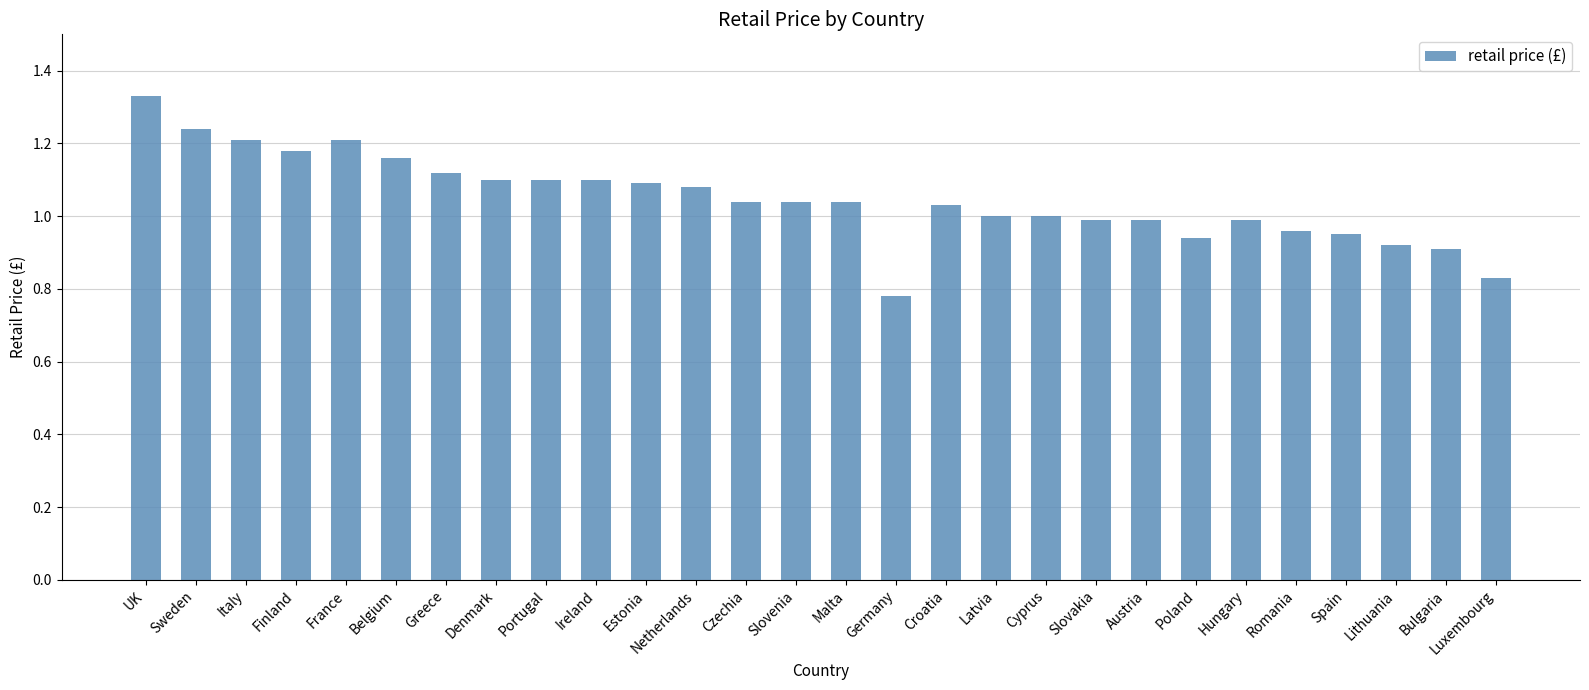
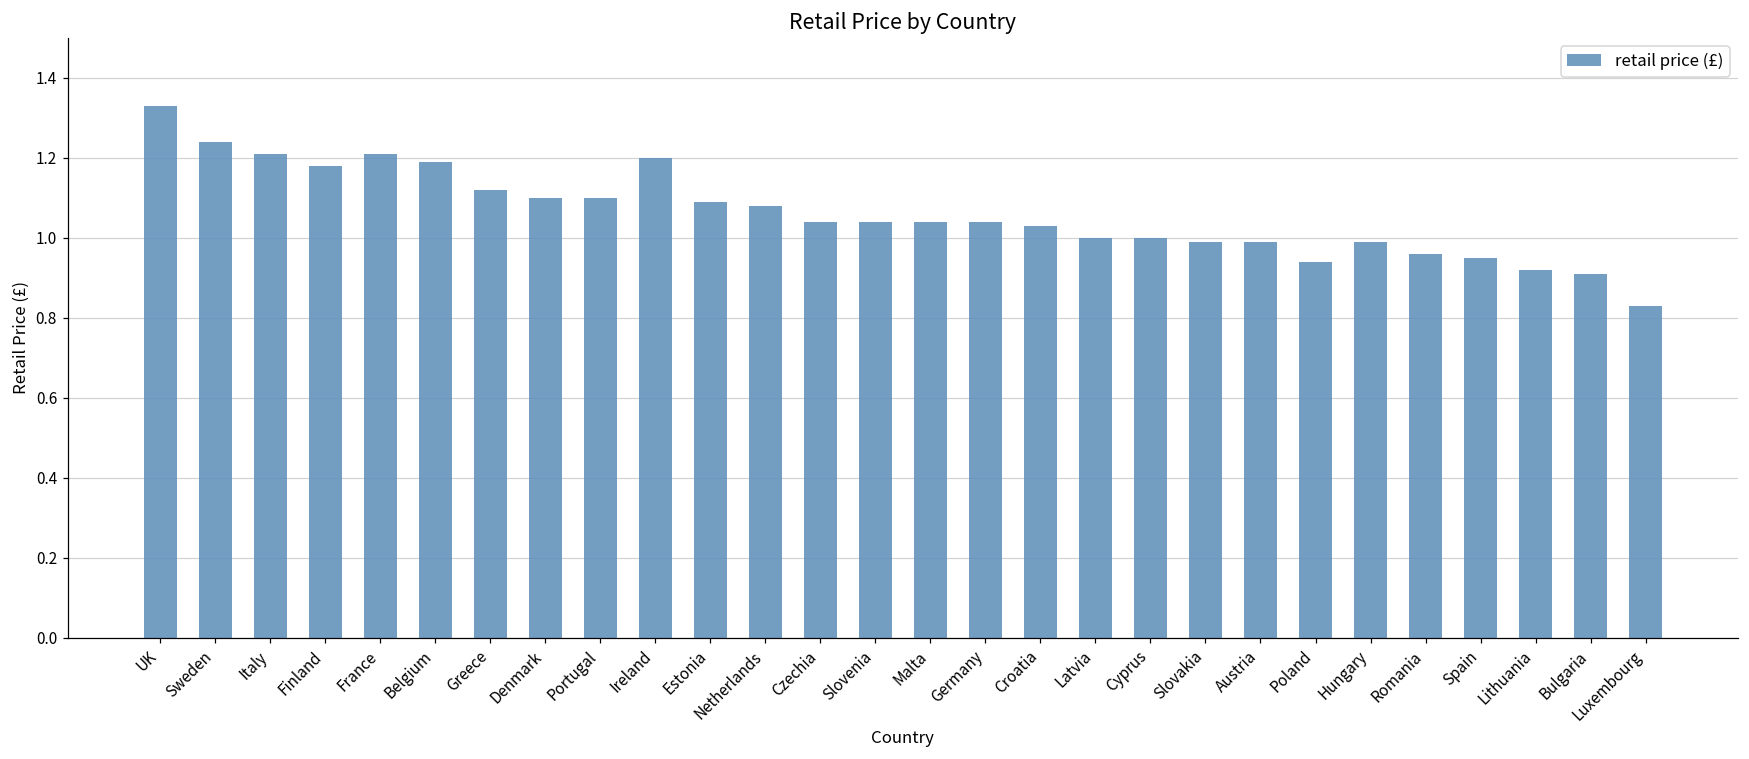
Belgium: 1.16 -> 1.19
Ireland: 1.1 -> 1.2
Germany: 0.78 -> 1.04
